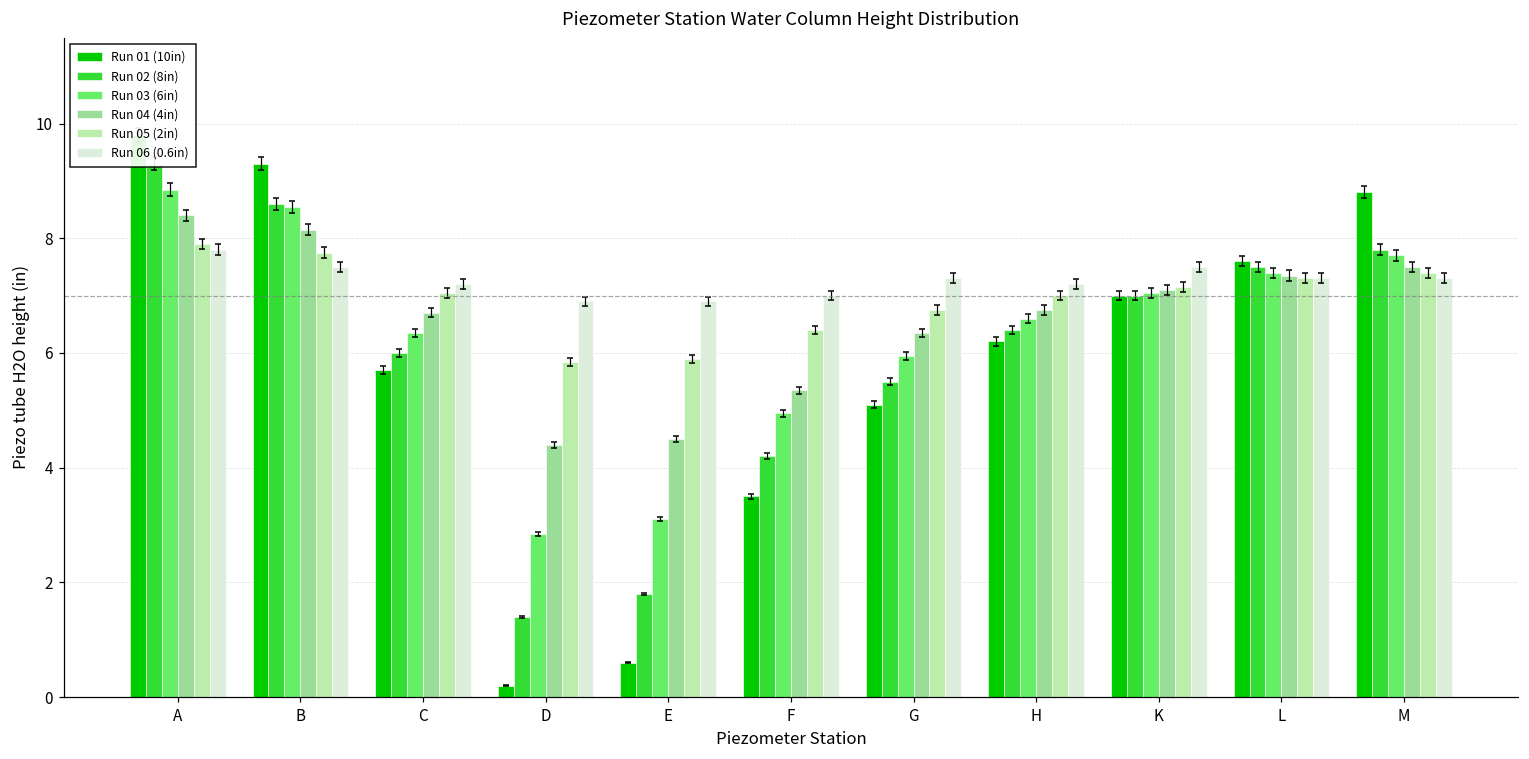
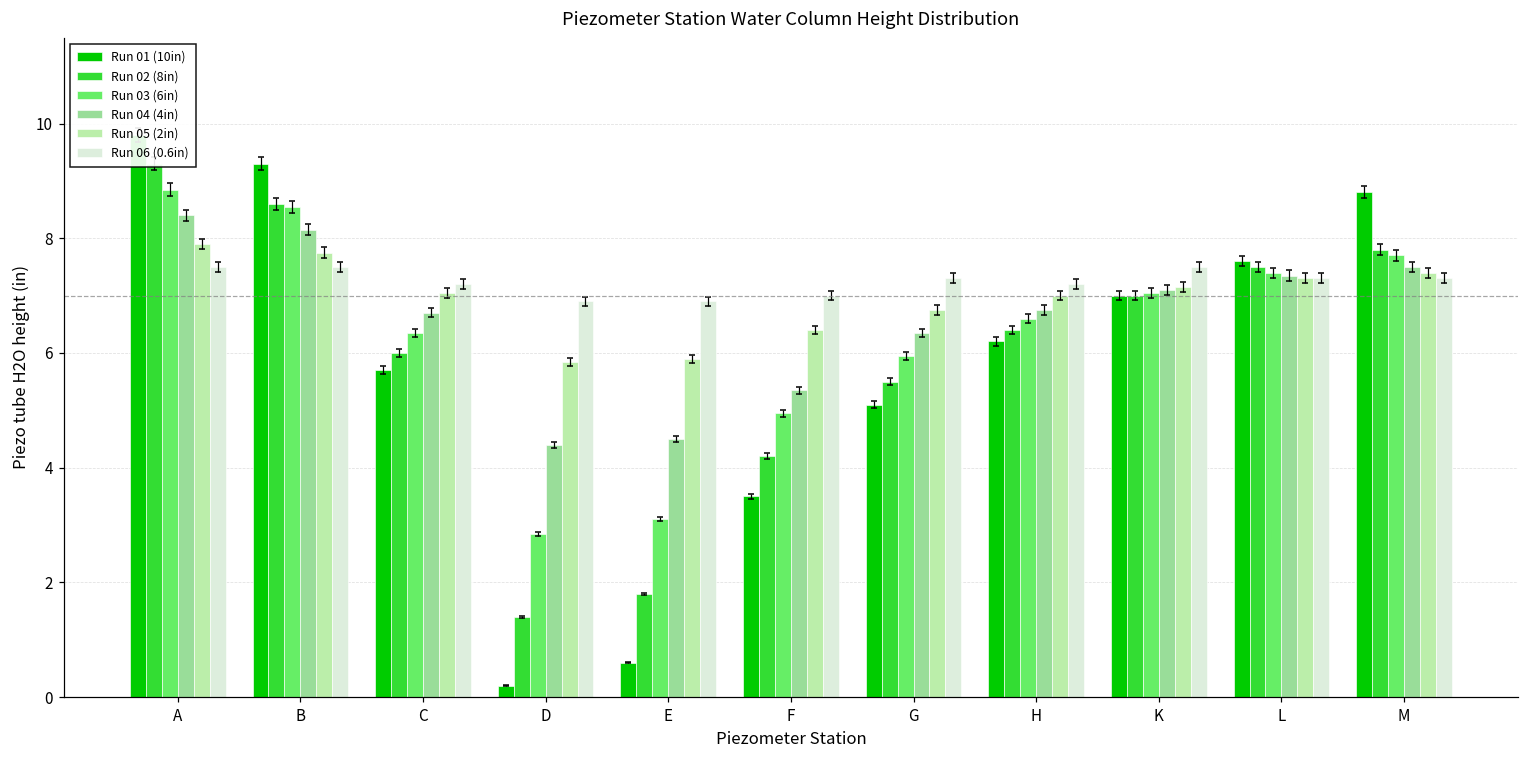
Run 06 (0.6in), A: 7.8 -> 7.5
